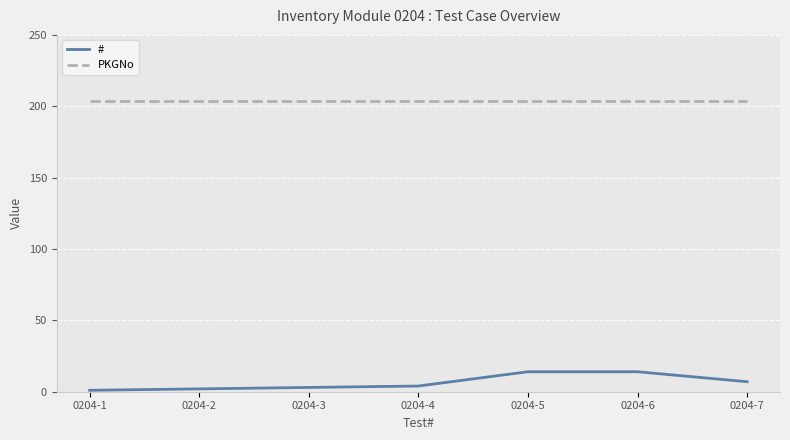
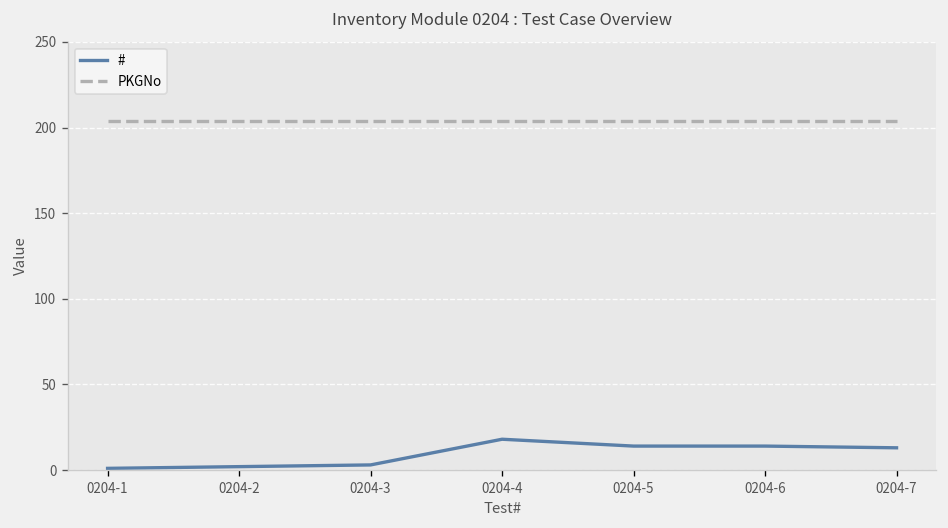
#, 0204-4: 4 -> 18
#, 0204-7: 7 -> 13
